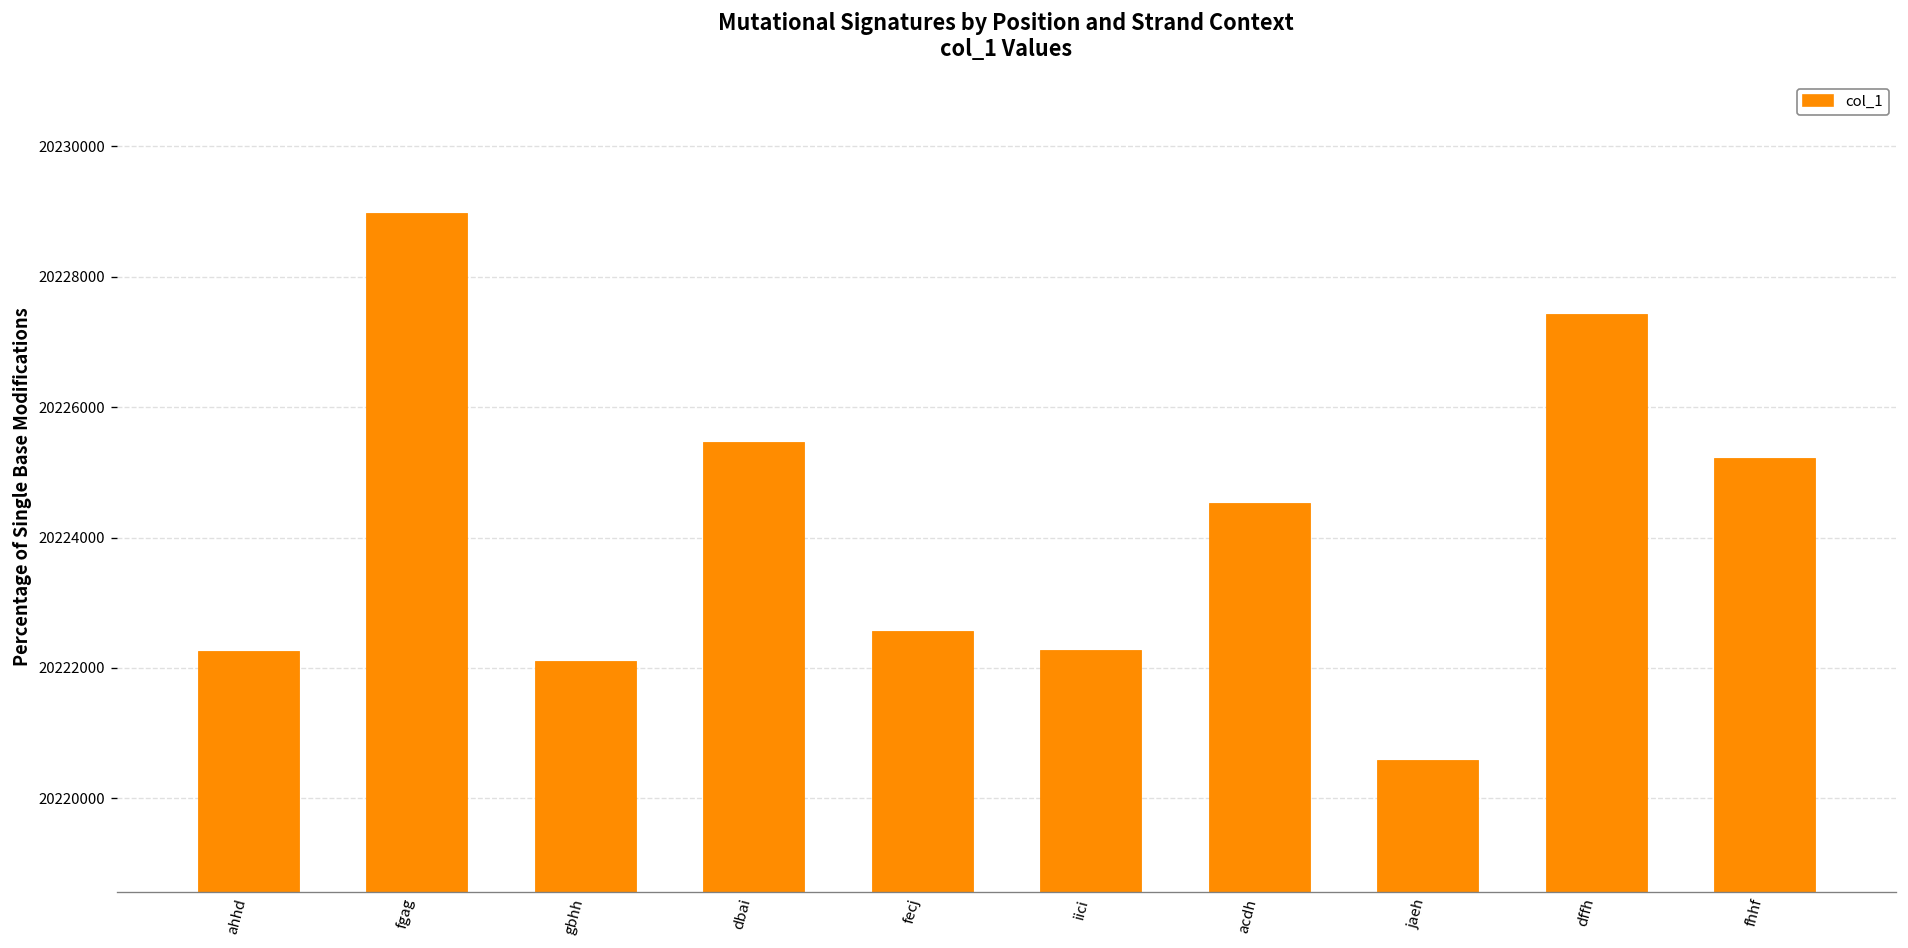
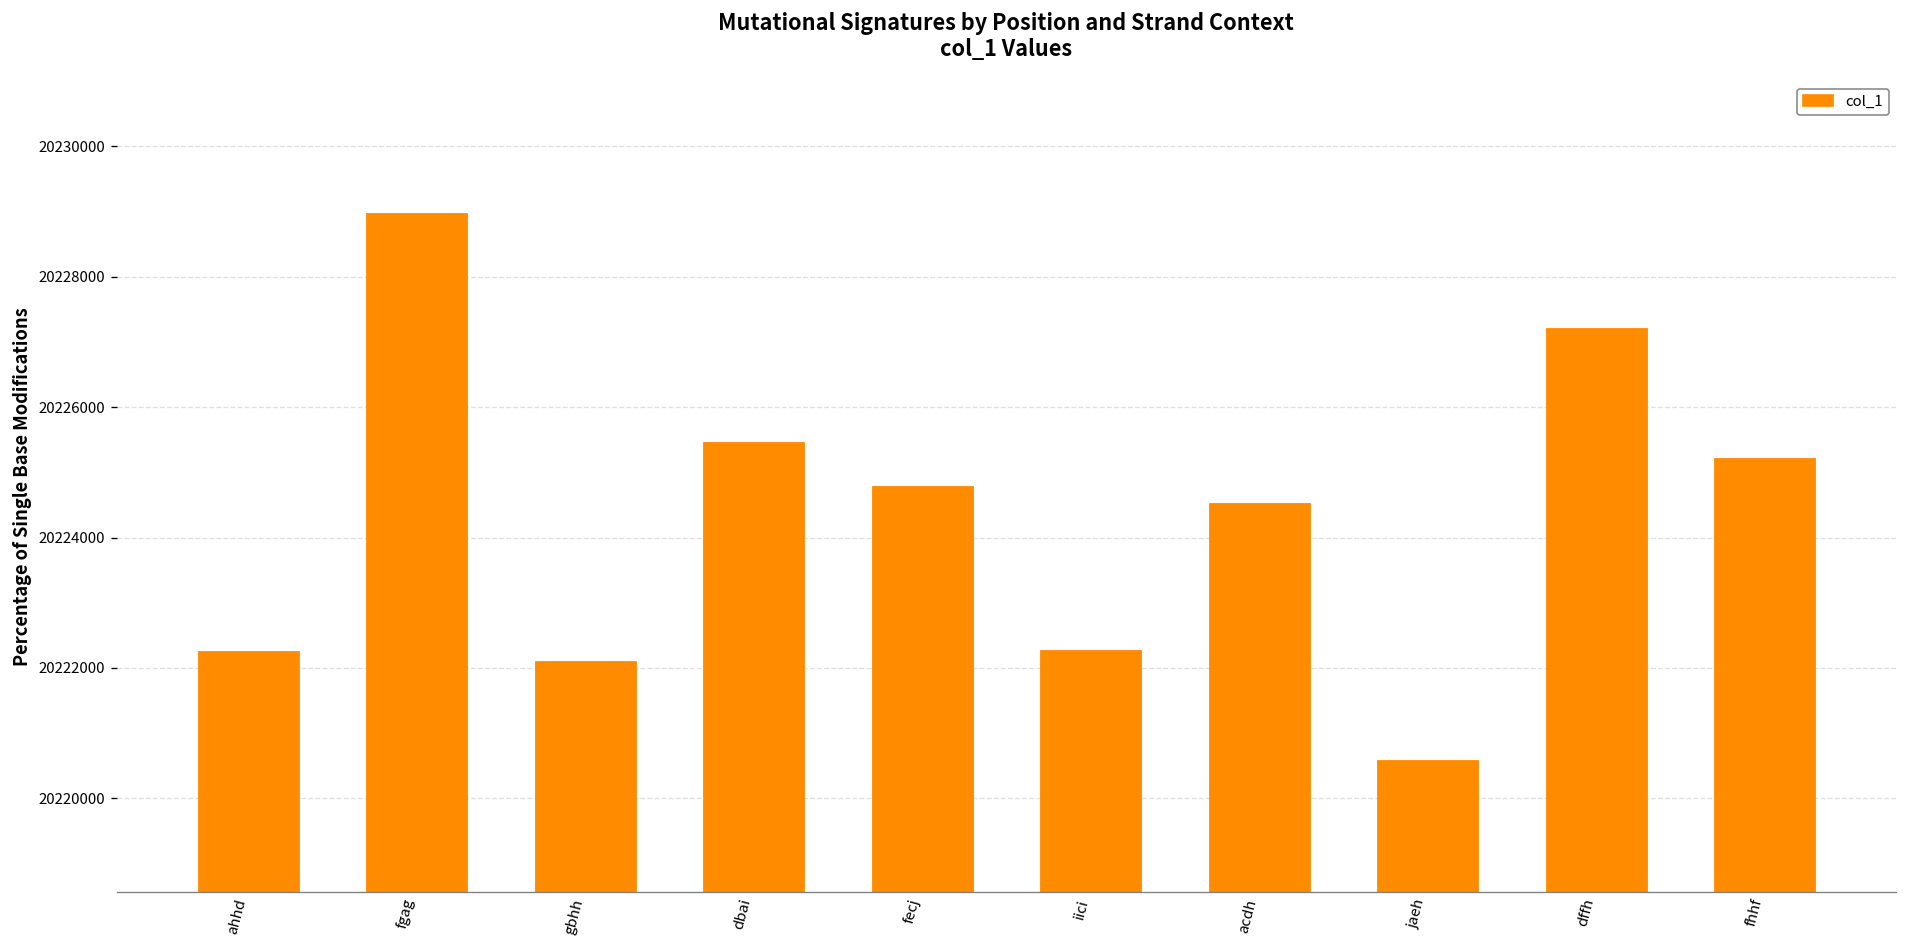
fecj: 20222600 -> 20224800
dffh: 20227400 -> 20227200
